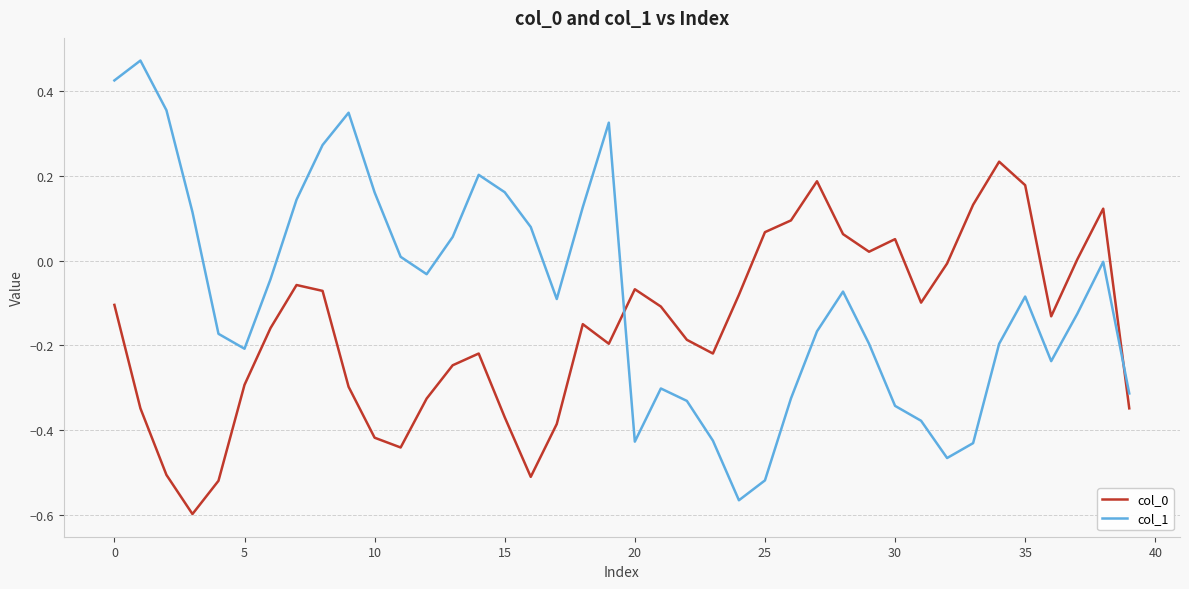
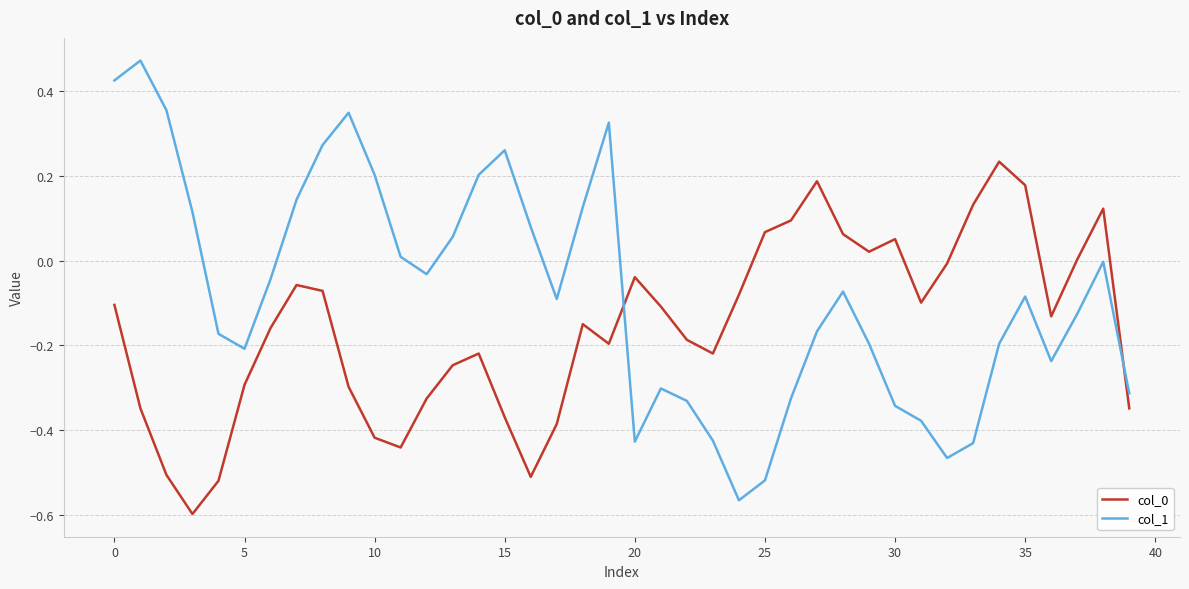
col_1, 10: 0.16 -> 0.20
col_1, 15: 0.16 -> 0.26
col_0, 20: -0.07 -> -0.04
